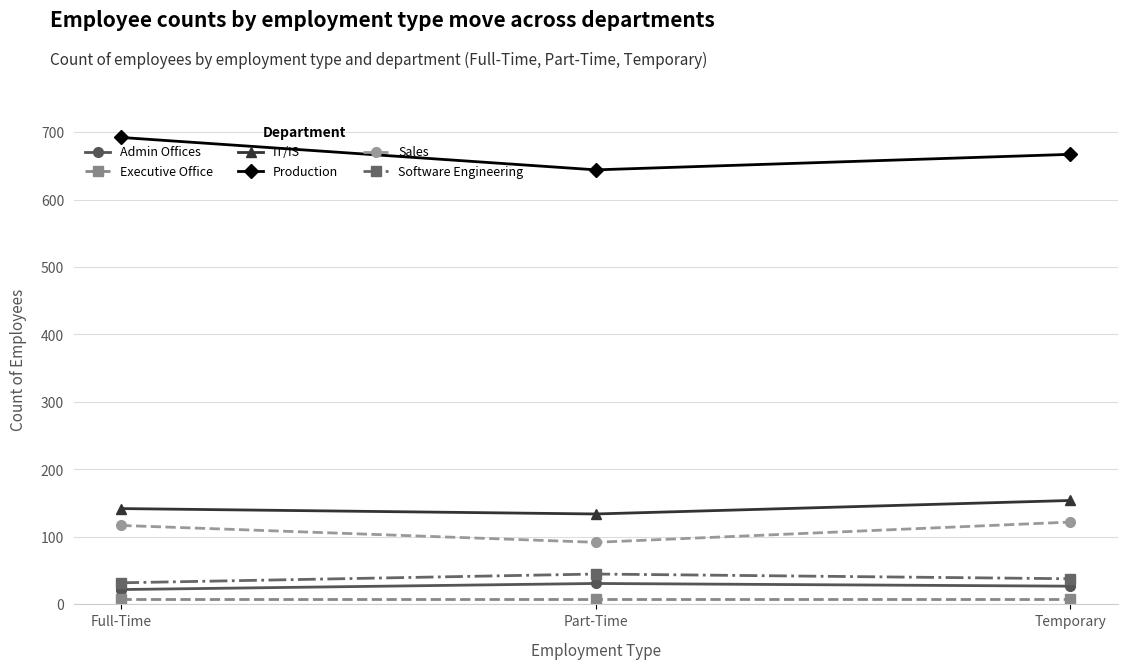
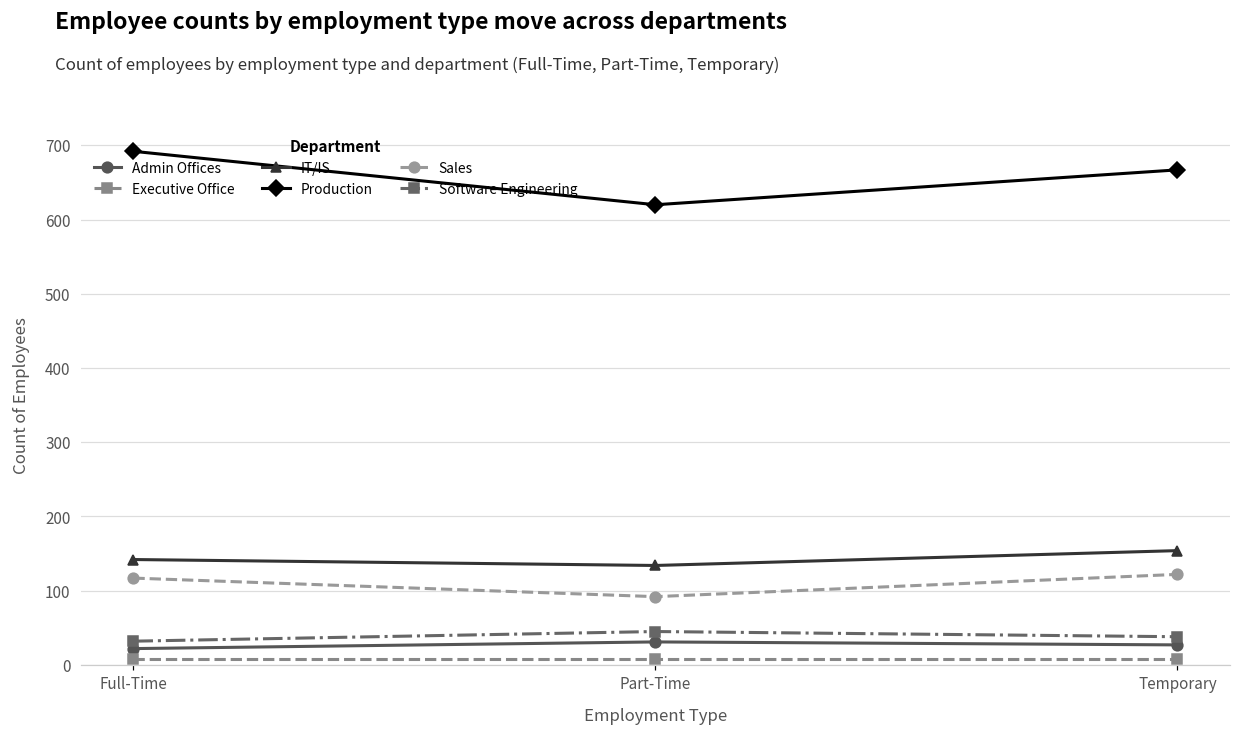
Production, Part-Time: 640 -> 620
